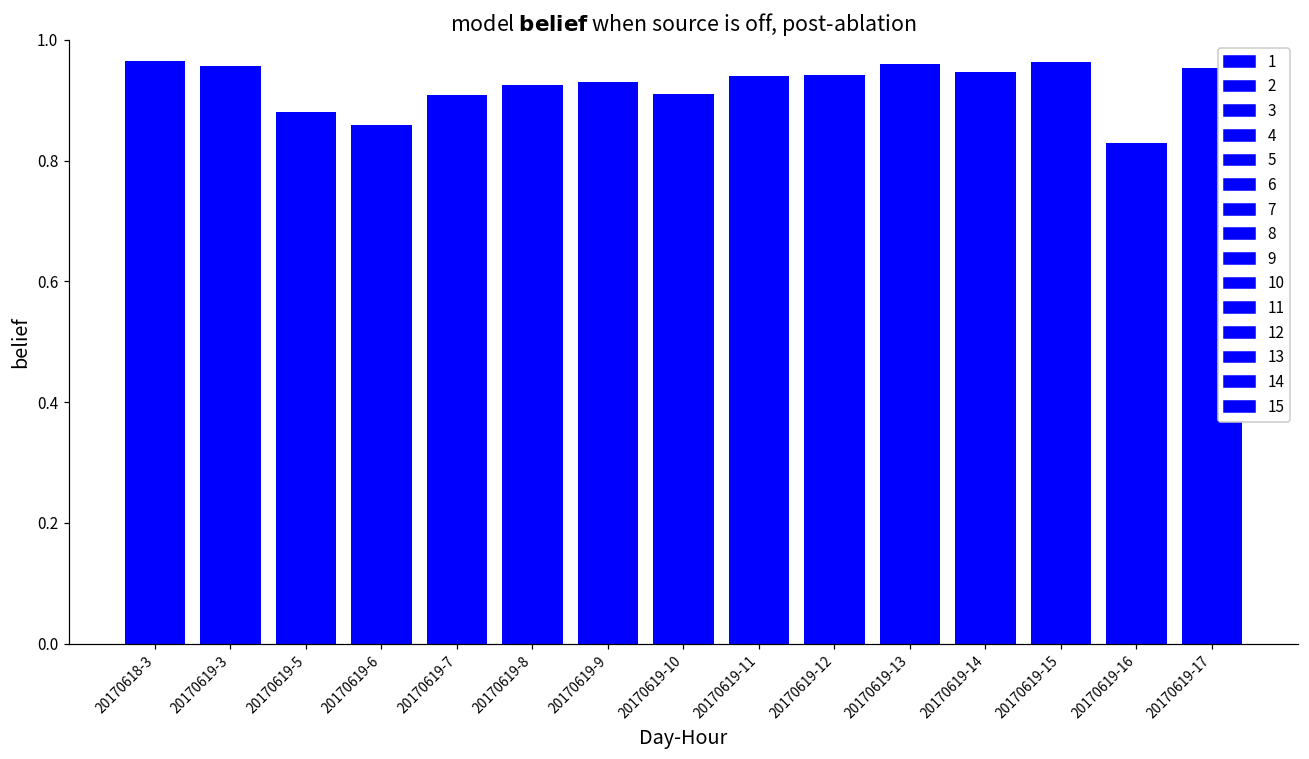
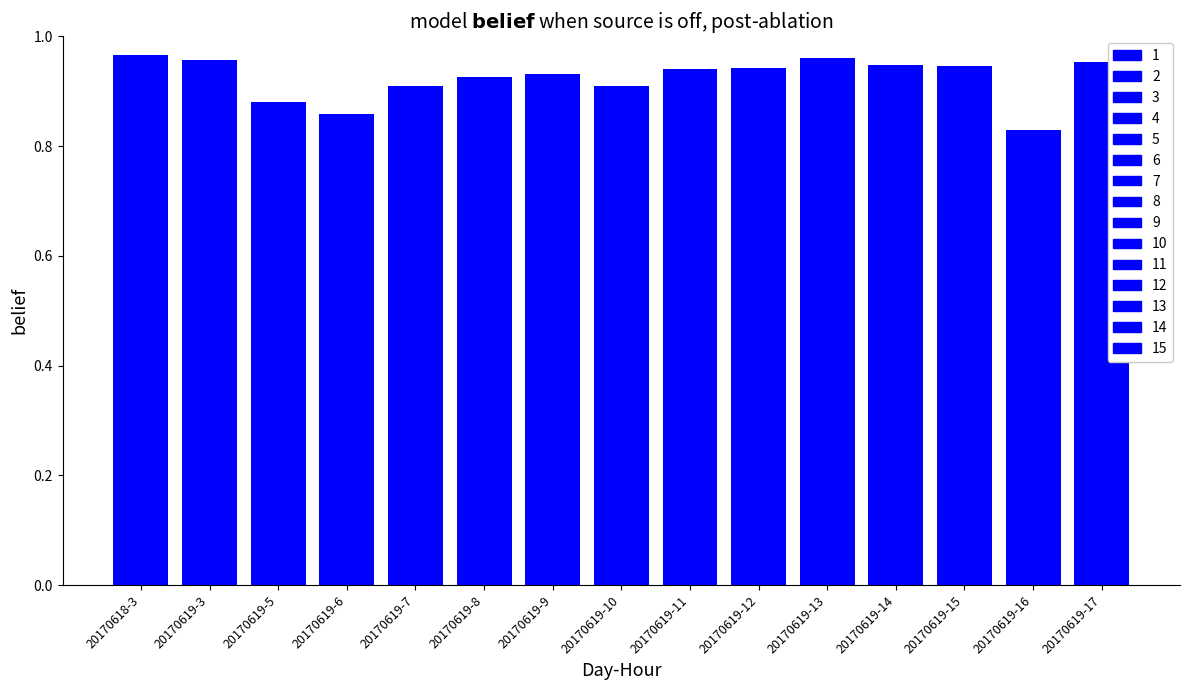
20170619-15: 0.96 -> 0.95
